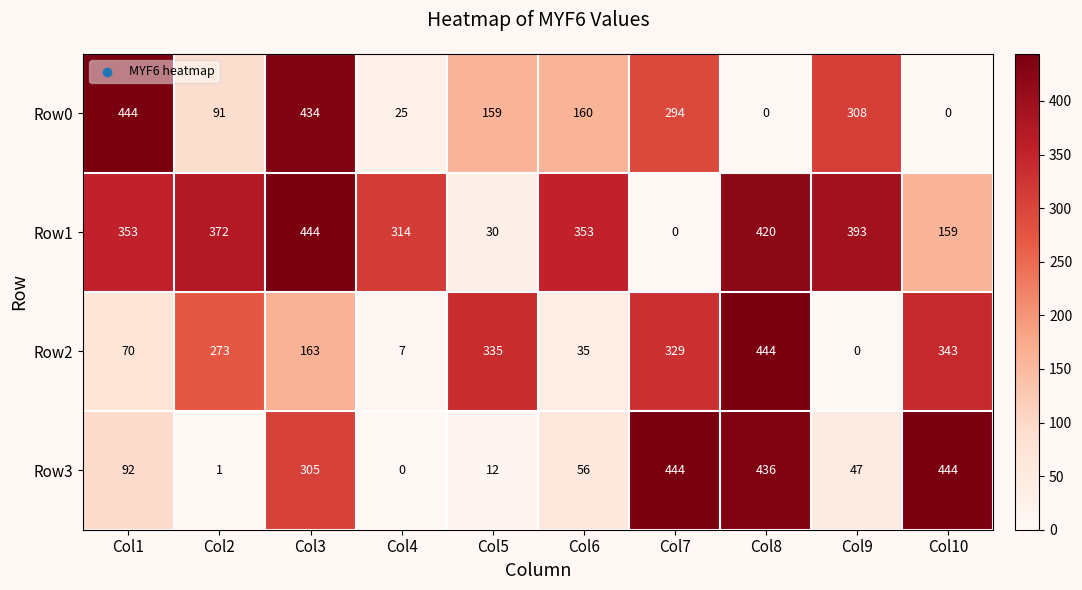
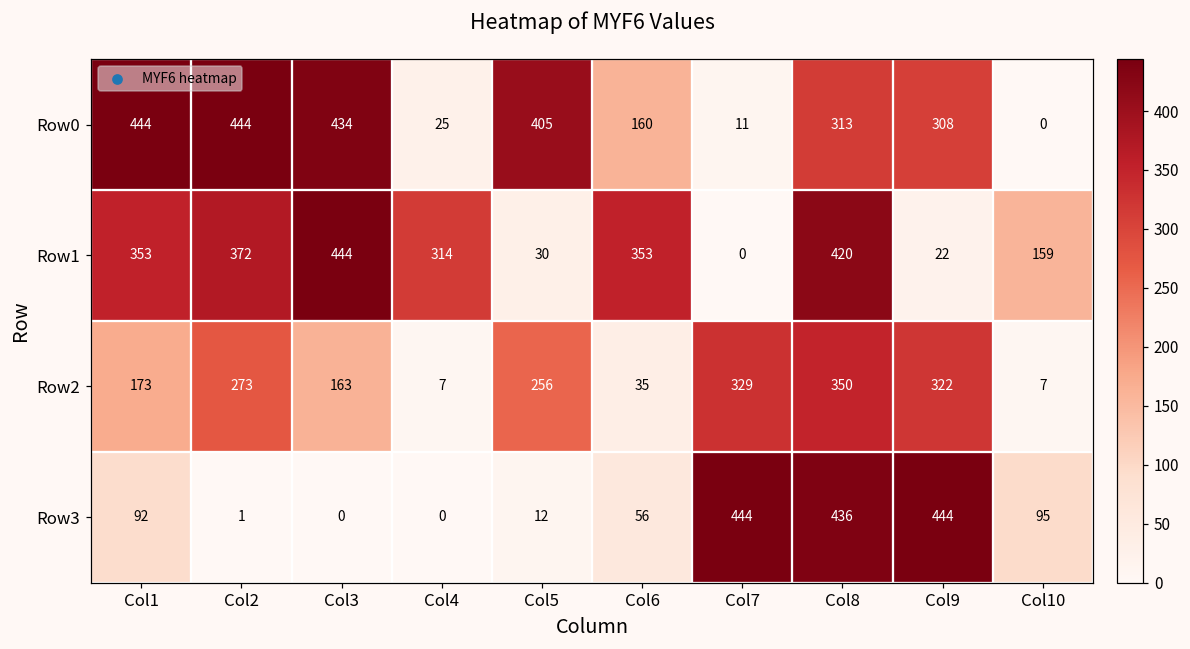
Row0, Col2: 91 -> 444
Row0, Col5: 159 -> 405
Row0, Col7: 294 -> 11
Row0, Col8: 0 -> 313
Row1, Col9: 393 -> 22
Row2, Col1: 70 -> 173
Row2, Col5: 335 -> 256
Row2, Col8: 444 -> 350
Row2, Col9: 0 -> 322
Row2, Col10: 343 -> 7
Row3, Col3: 305 -> 0
Row3, Col9: 47 -> 444
Row3, Col10: 444 -> 95
